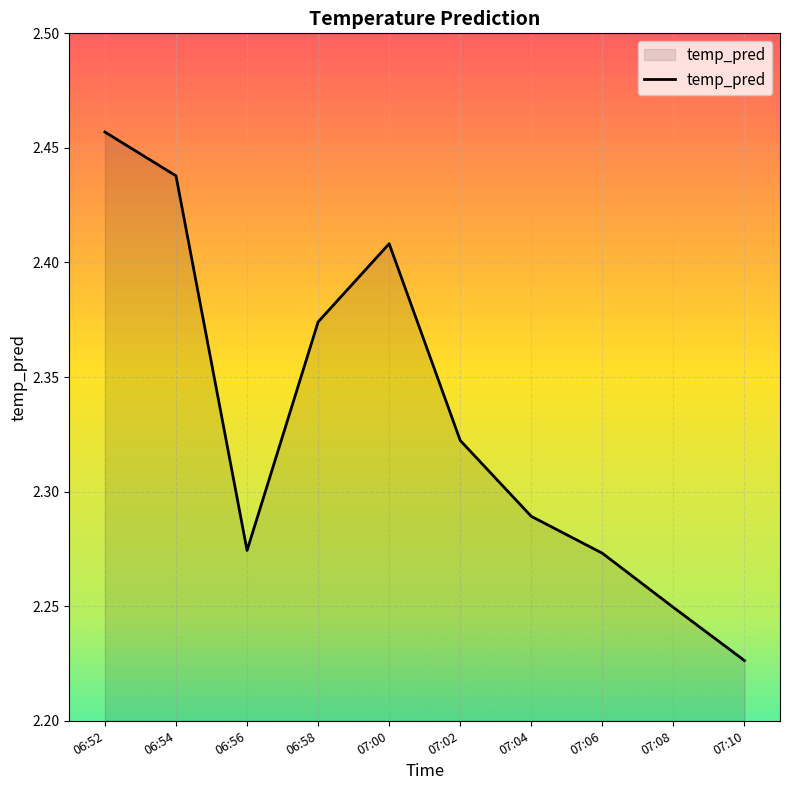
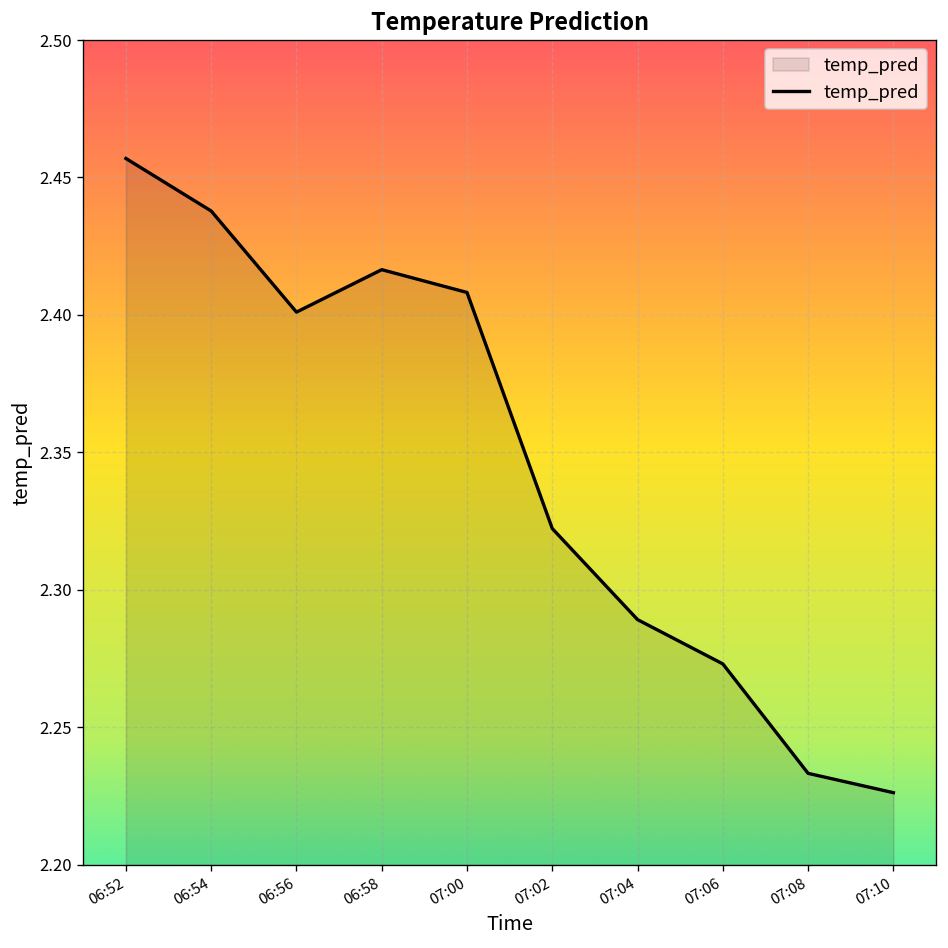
06:56: 2.274 -> 2.401
06:58: 2.374 -> 2.416
07:08: 2.249 -> 2.233
